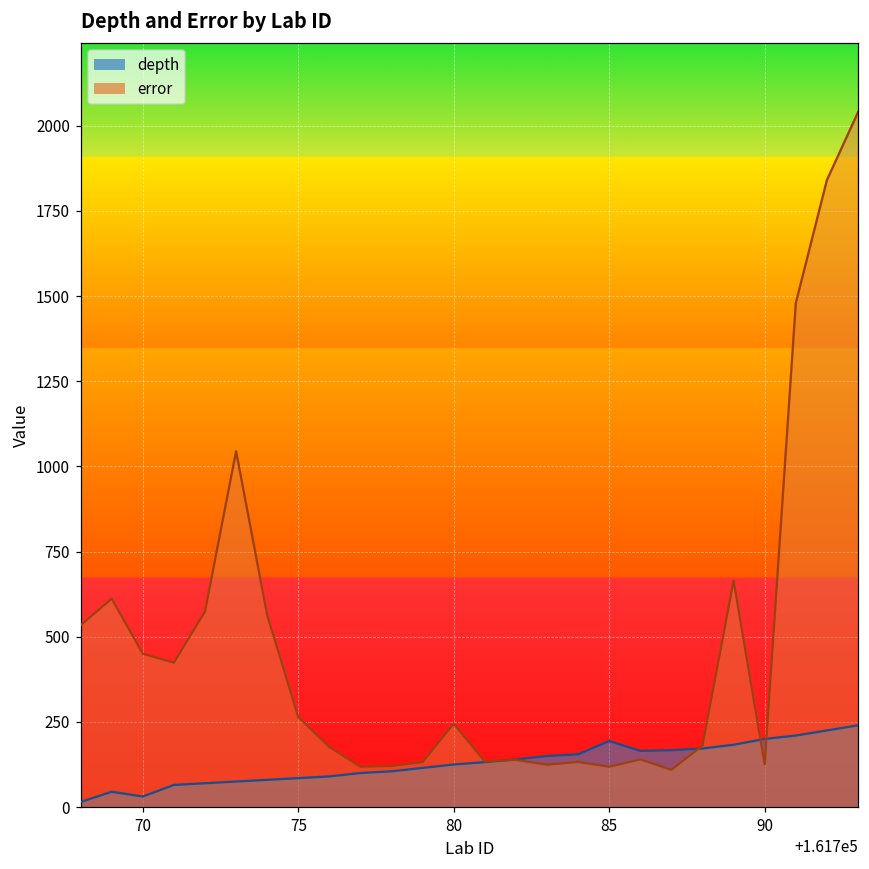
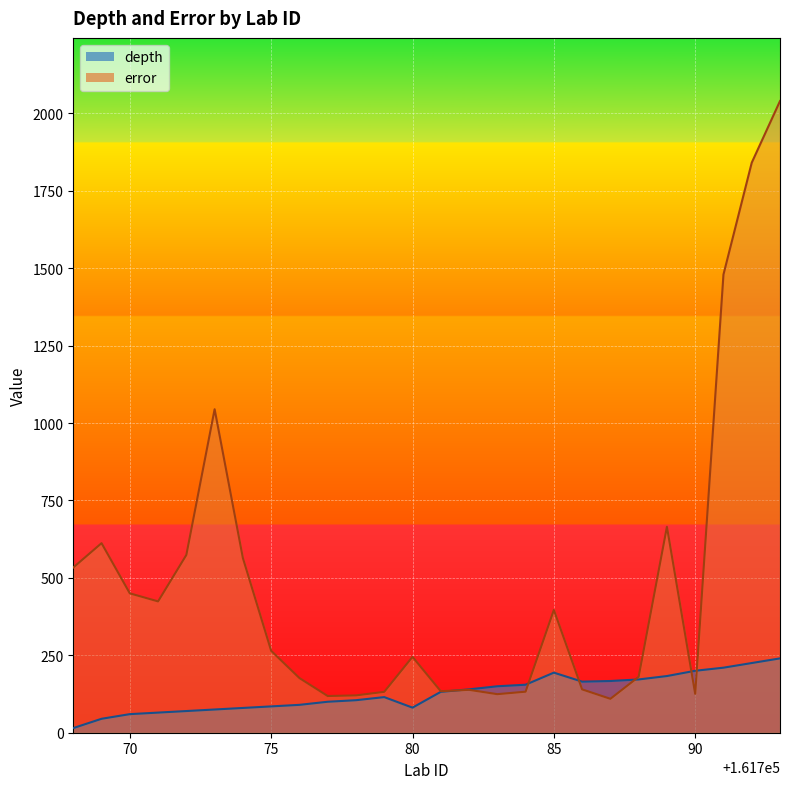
depth, 70: 30 -> 60
depth, 80: 130 -> 80
error, 85: 120 -> 400
